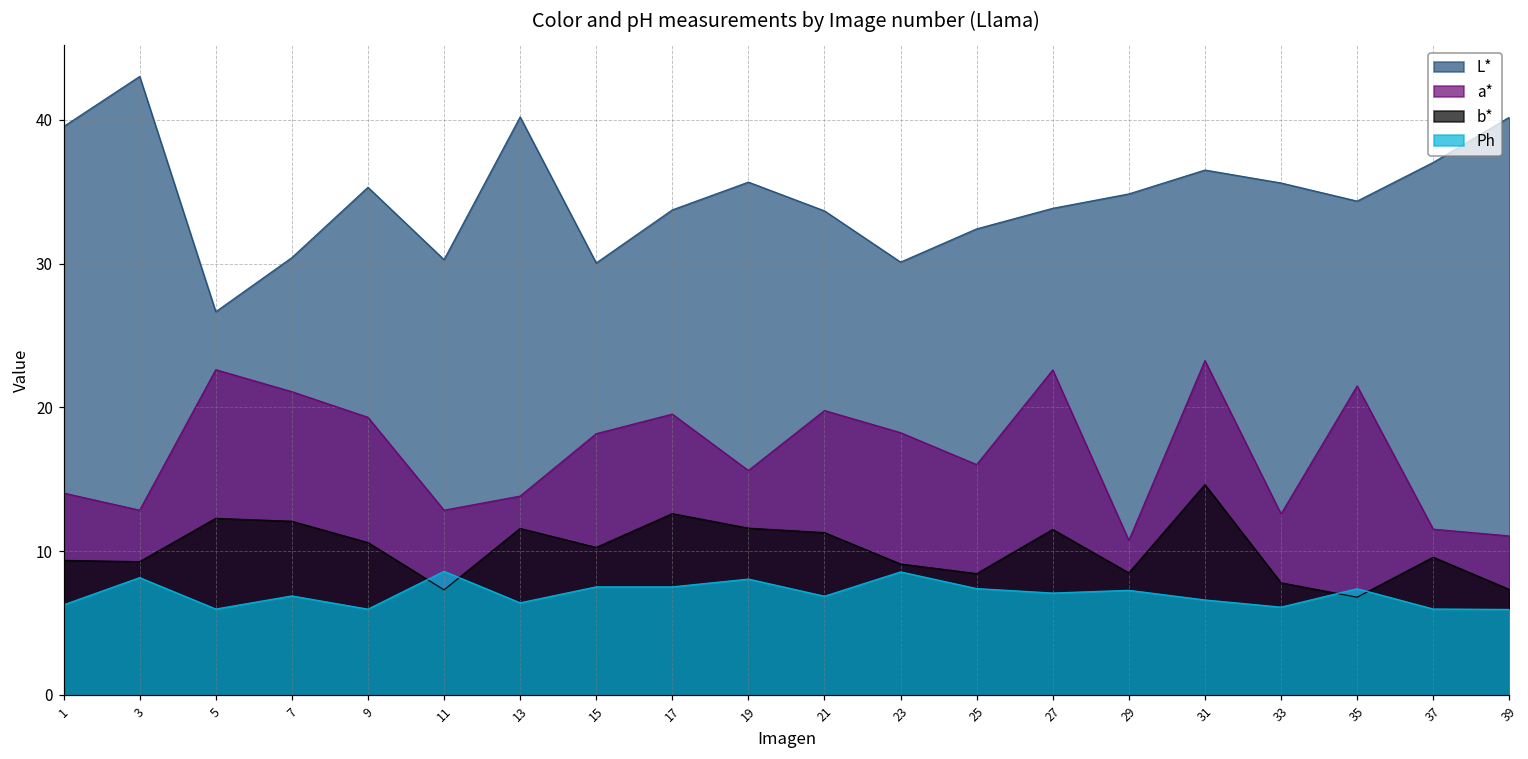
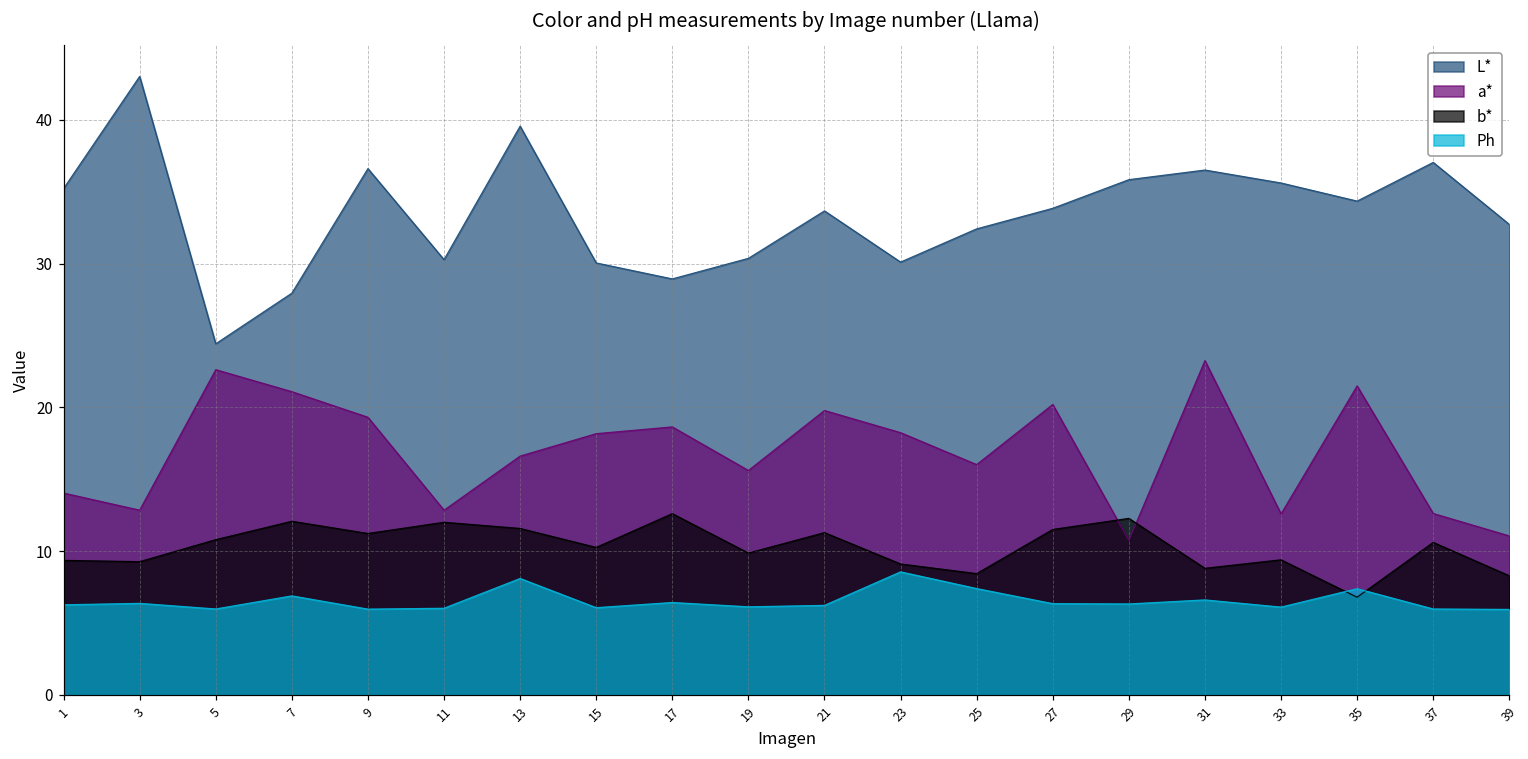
L*, 1: 39.5 -> 35.2
Ph, 3: 8.2 -> 6.4
L*, 5: 26.7 -> 24.4
b*, 5: 12.3 -> 10.8
L*, 7: 30.4 -> 27.9
L*, 9: 35.3 -> 36.6
b*, 9: 10.6 -> 11.2
b*, 11: 7.3 -> 12.0
Ph, 11: 8.6 -> 6.0
L*, 13: 40.2 -> 39.6
a*, 13: 13.8 -> 16.6
Ph, 13: 6.4 -> 8.1
Ph, 15: 7.5 -> 6.1
L*, 17: 33.7 -> 28.9
a*, 17: 19.5 -> 18.6
Ph, 17: 7.5 -> 6.4
L*, 19: 35.7 -> 30.4
b*, 19: 11.6 -> 9.9
Ph, 19: 8.1 -> 6.1
Ph, 21: 6.9 -> 6.2
a*, 27: 22.6 -> 20.2
Ph, 27: 7.1 -> 6.4
L*, 29: 34.8 -> 35.8
b*, 29: 8.5 -> 12.3
Ph, 29: 7.3 -> 6.3
b*, 31: 14.6 -> 8.8
b*, 33: 7.8 -> 9.4
a*, 37: 11.5 -> 12.6
b*, 37: 9.6 -> 10.6
L*, 39: 40.2 -> 32.7
b*, 39: 7.3 -> 8.3
